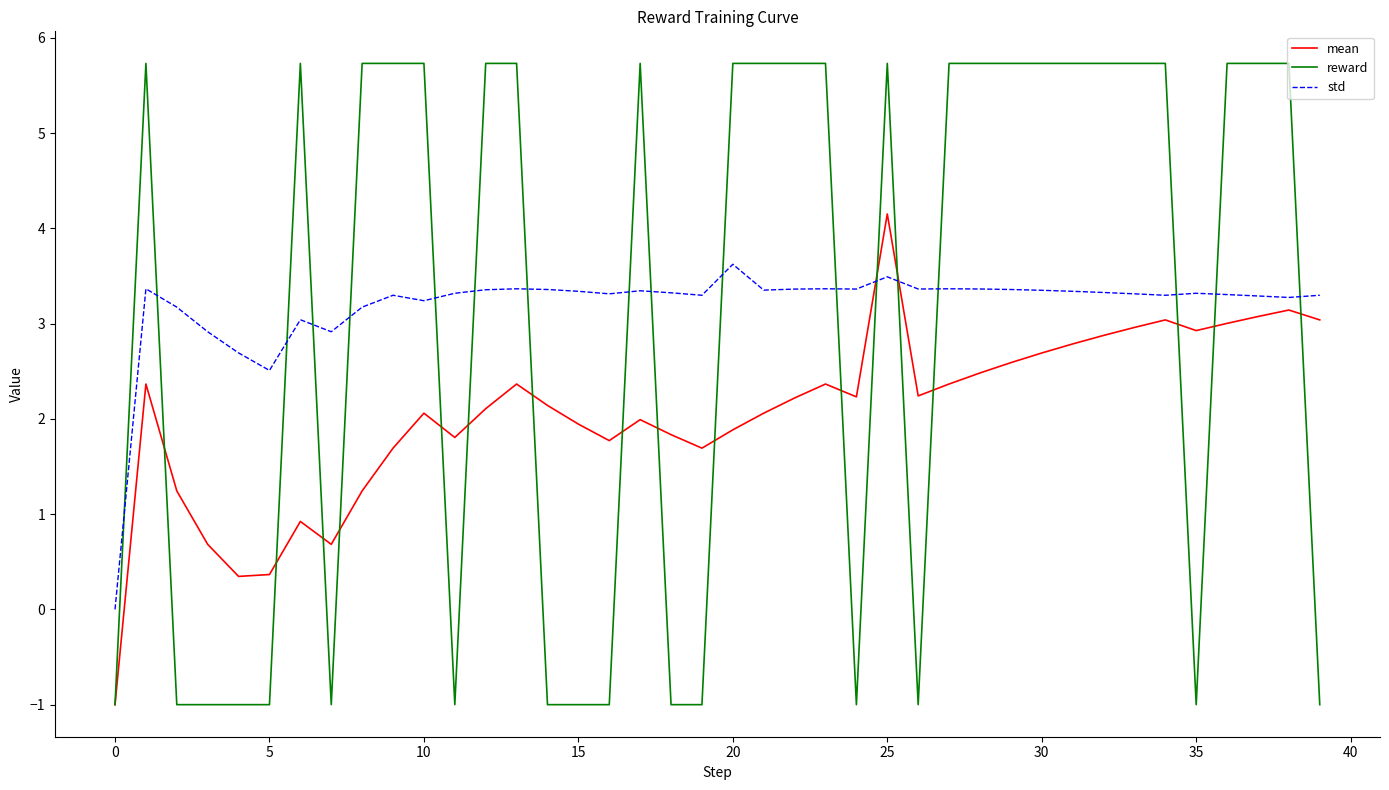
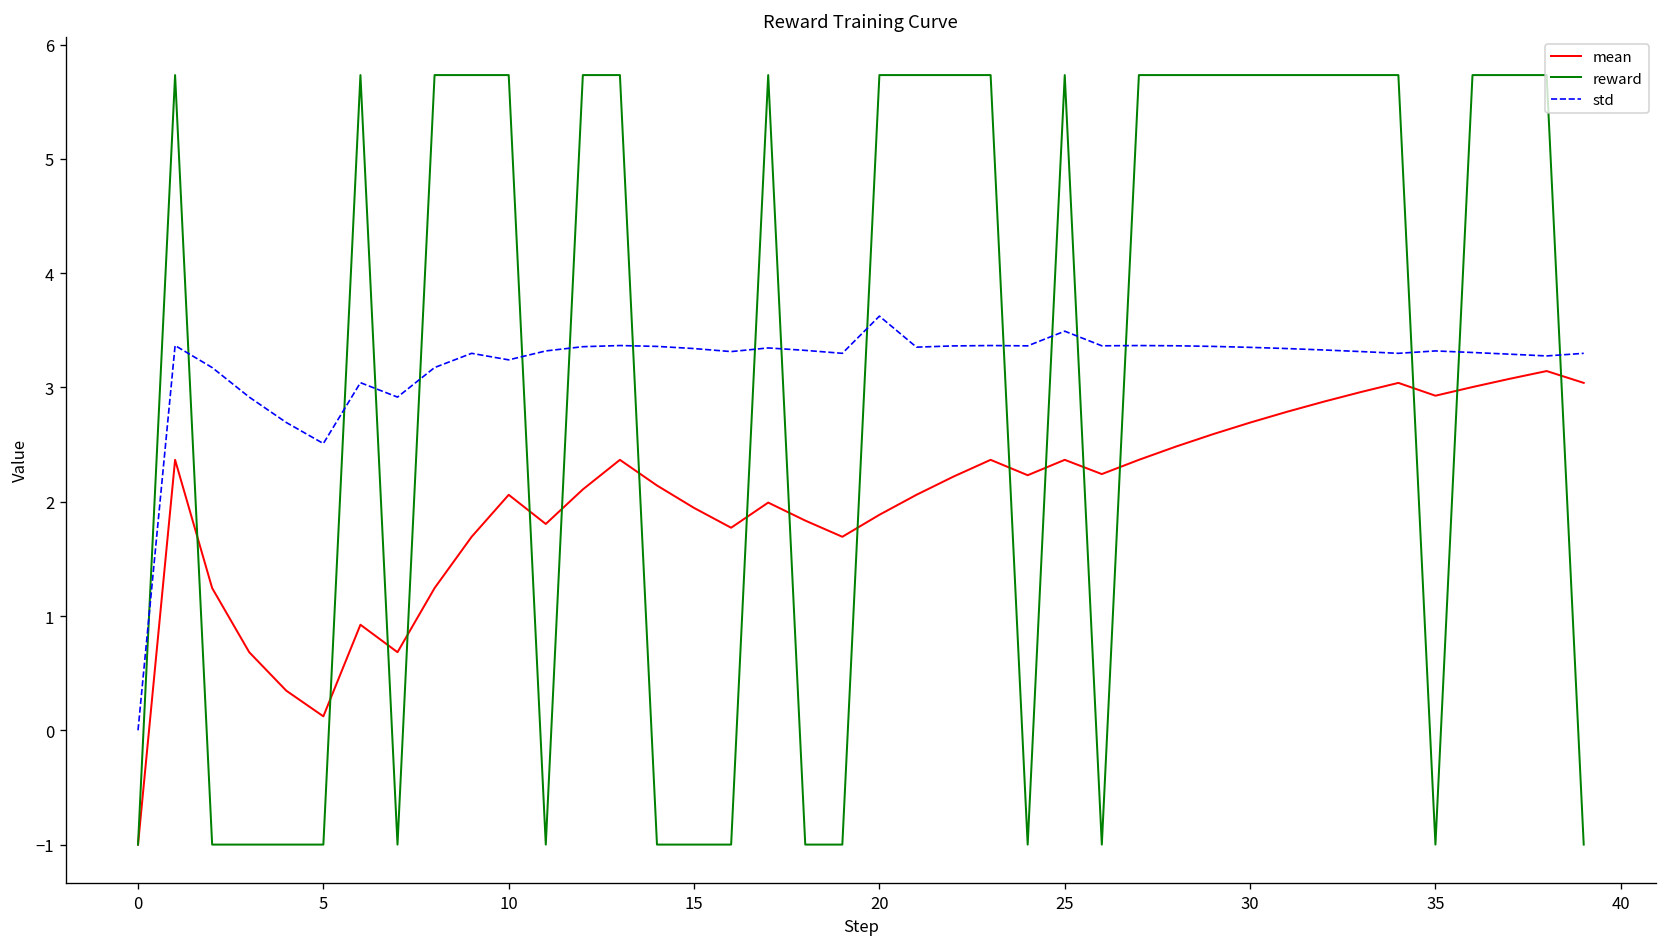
mean, 5: 0.4 -> 0.1
mean, 25: 4.2 -> 2.4
